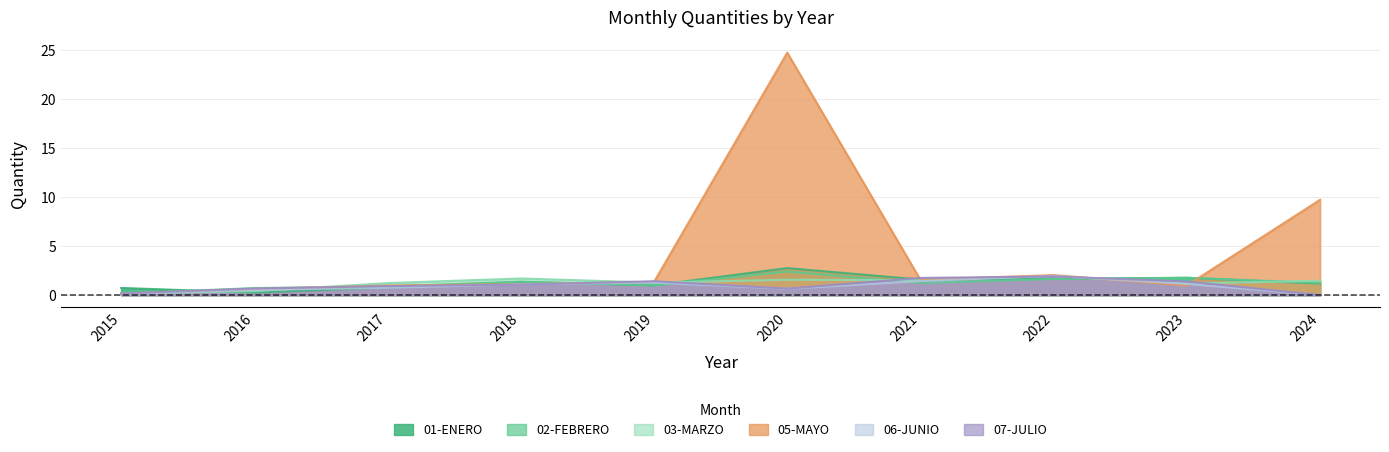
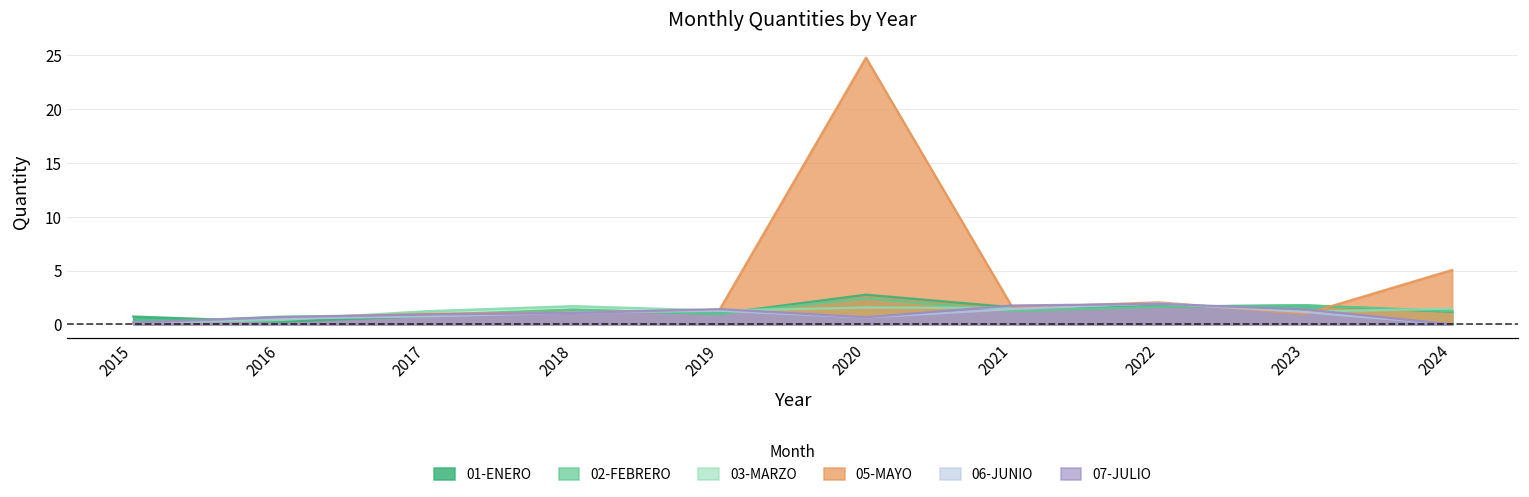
05-MAYO, 2024: 10 -> 5
